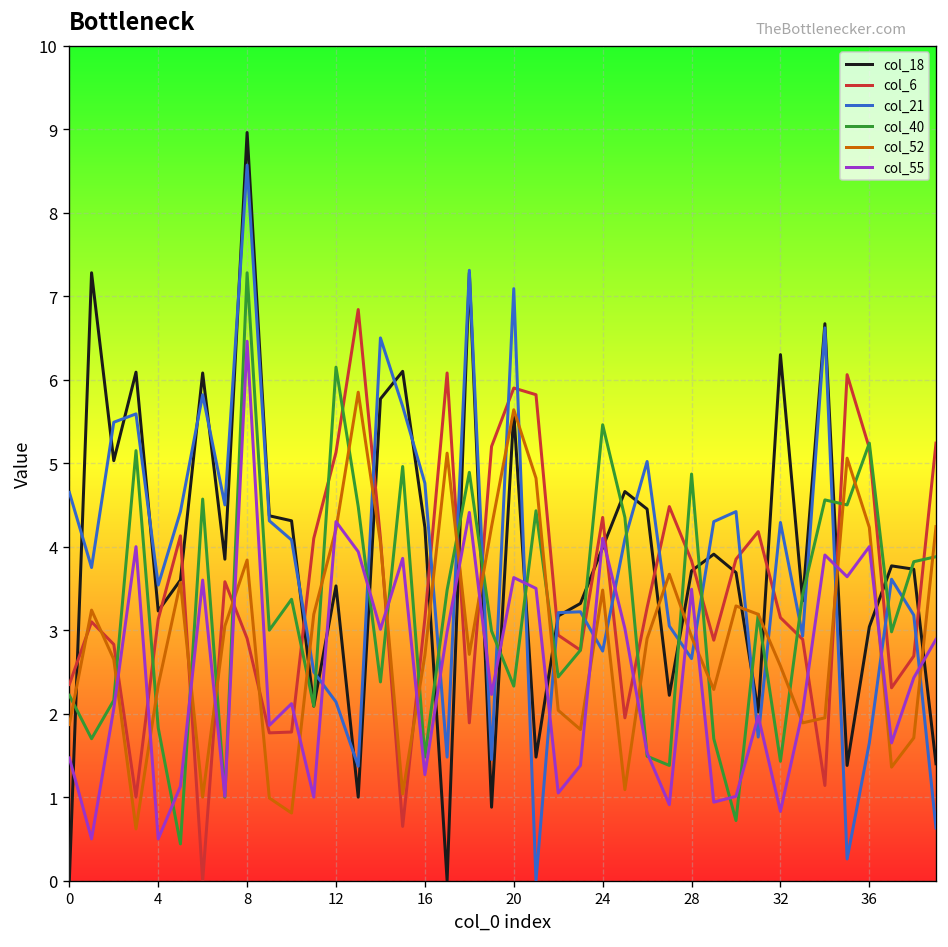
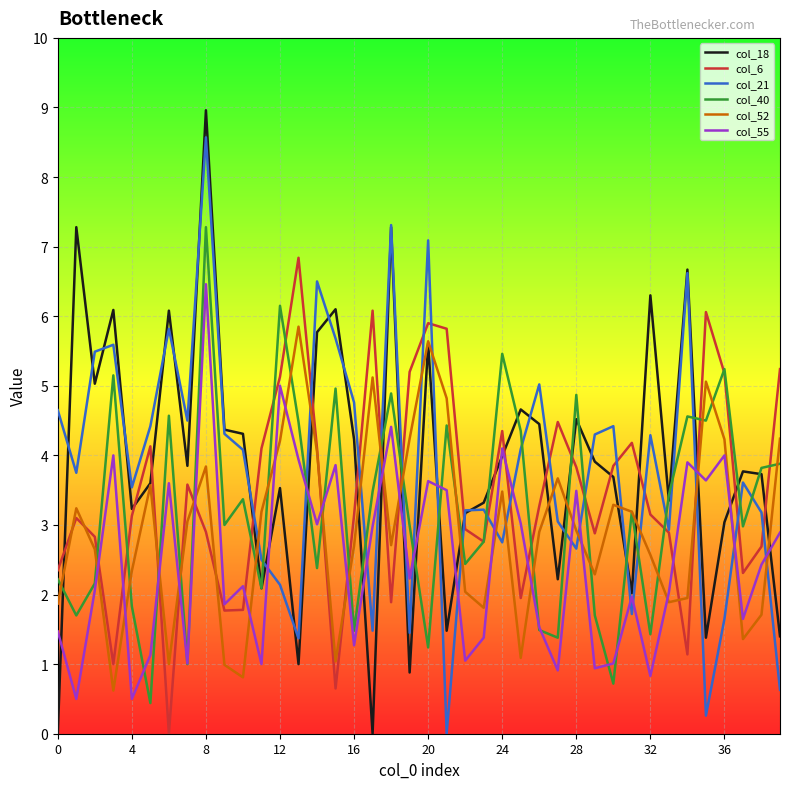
col_55, 12: 4.3 -> 5.0
col_40, 20: 2.3 -> 1.2
col_18, 28: 3.7 -> 4.5
